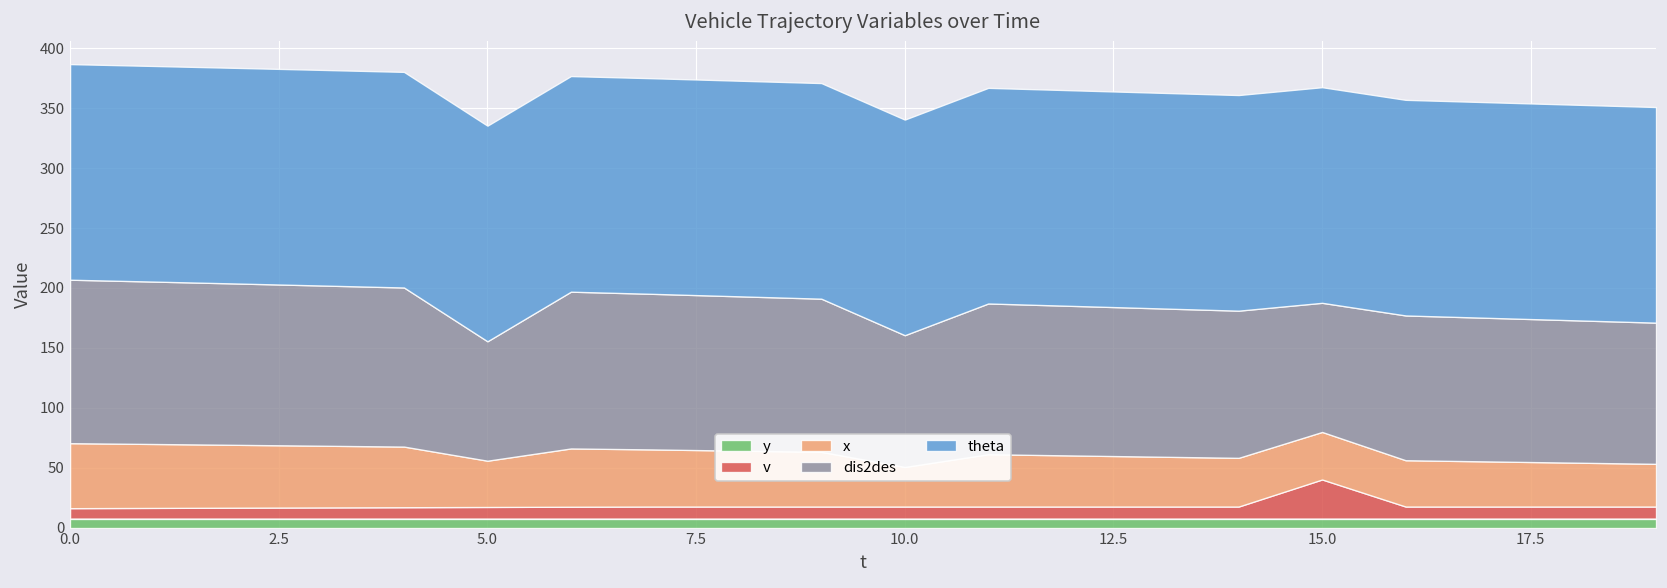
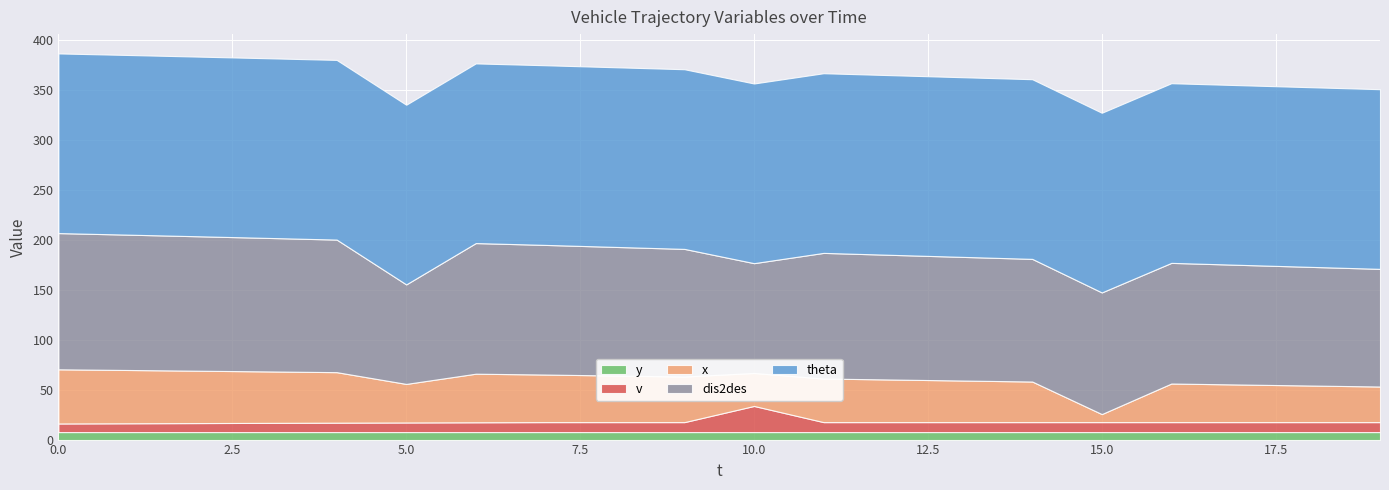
v, 10.0: 10 -> 30
v, 15.0: 30 -> 10
x, 15.0: 40 -> 10
dis2des, 15.0: 110 -> 120
